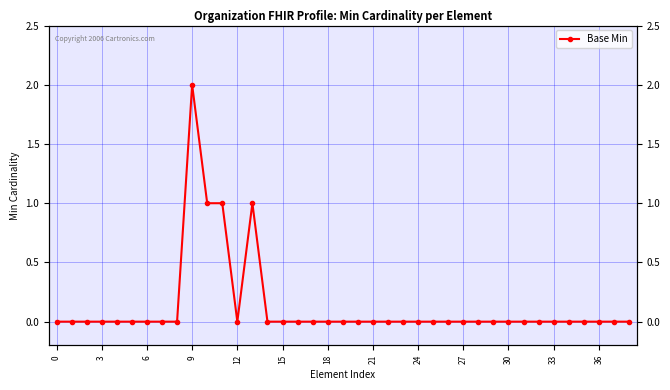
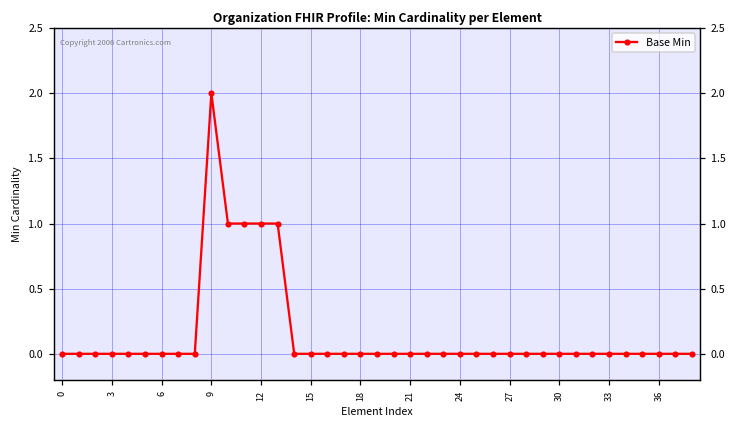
12: 0 -> 1
